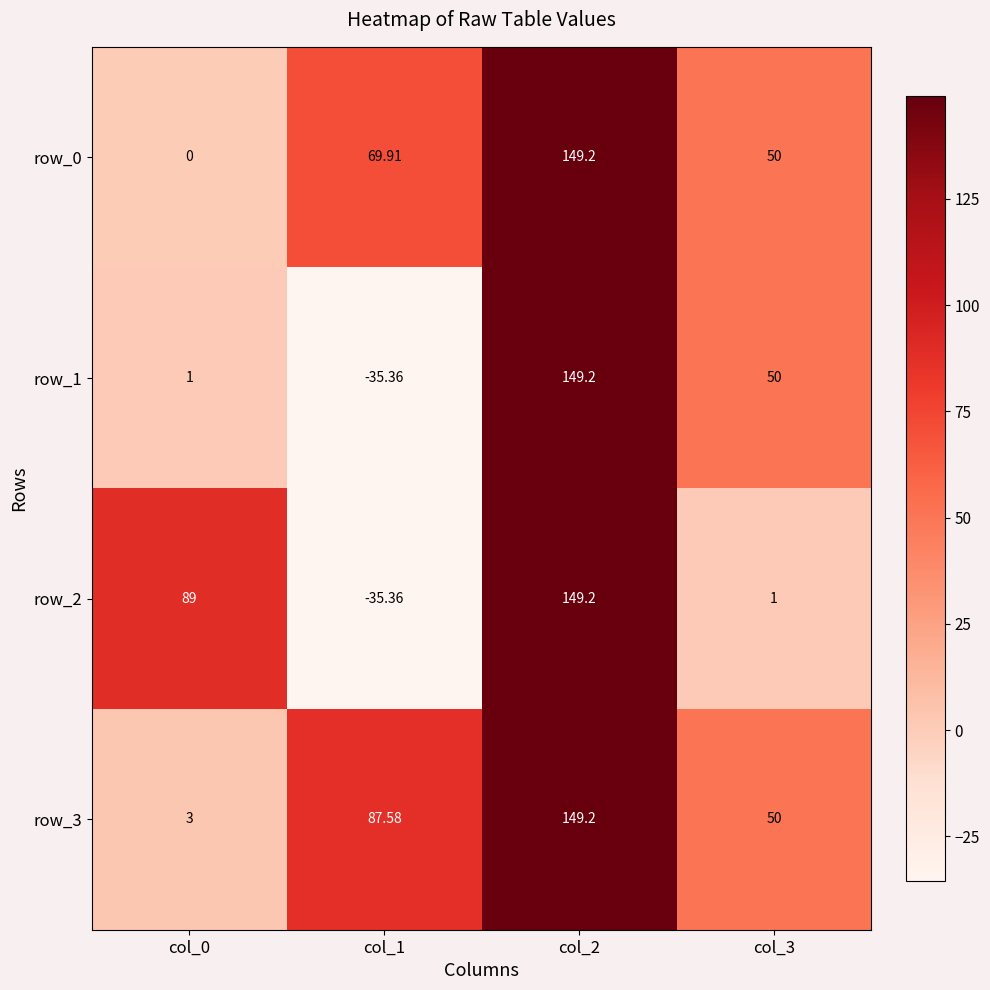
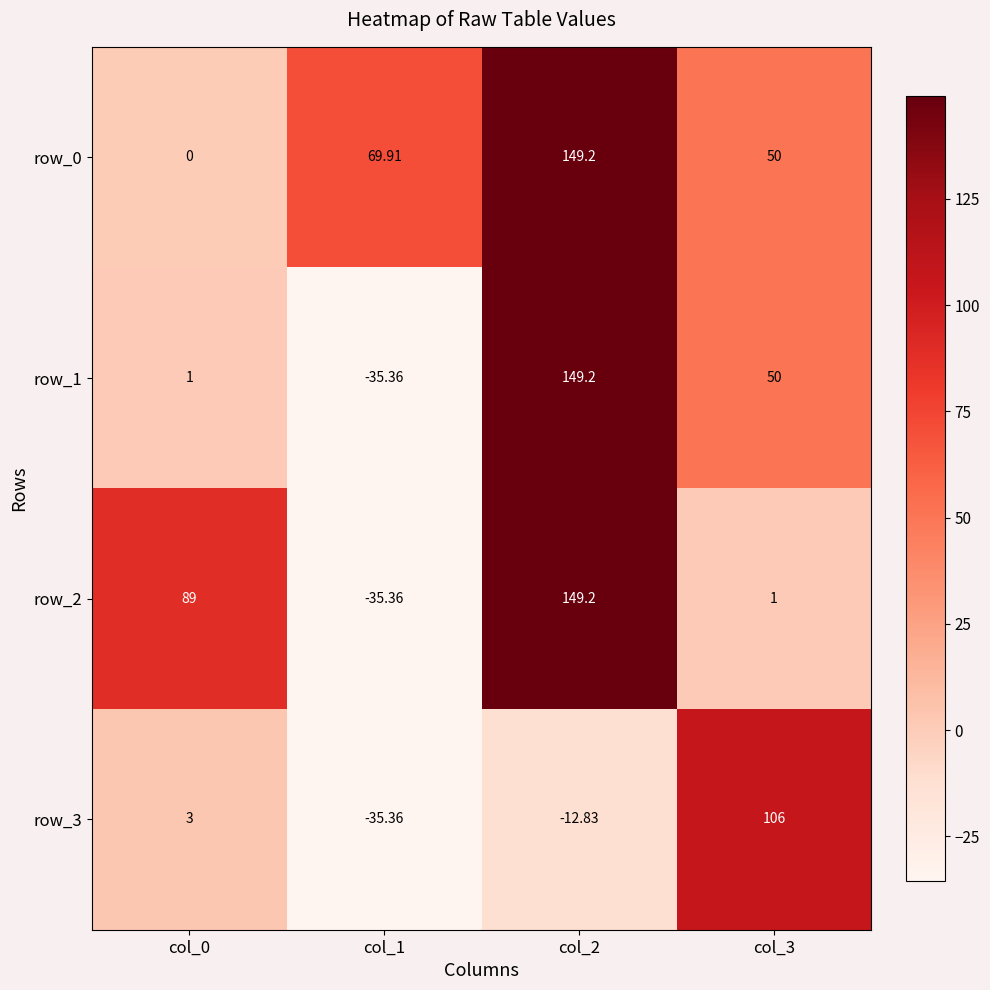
row_3, col_1: 87.58 -> -35.36
row_3, col_2: 149.2 -> -12.83
row_3, col_3: 50 -> 106
